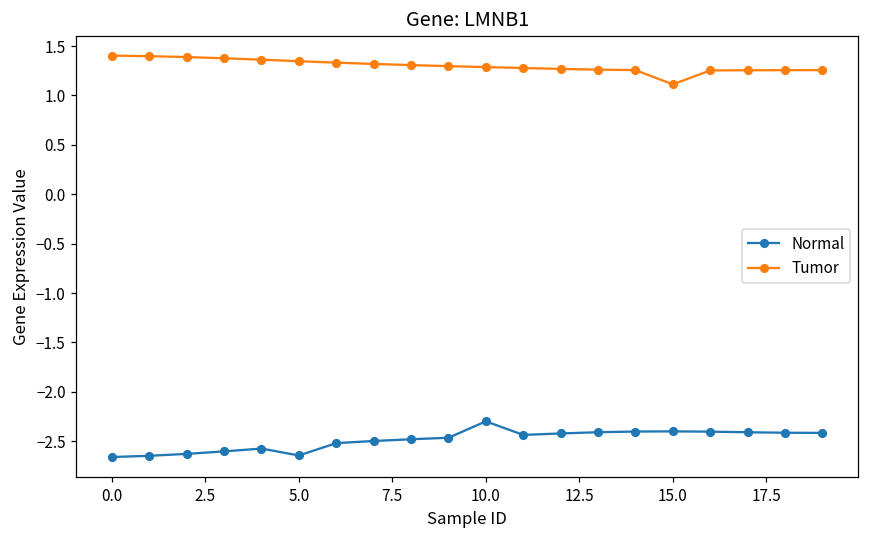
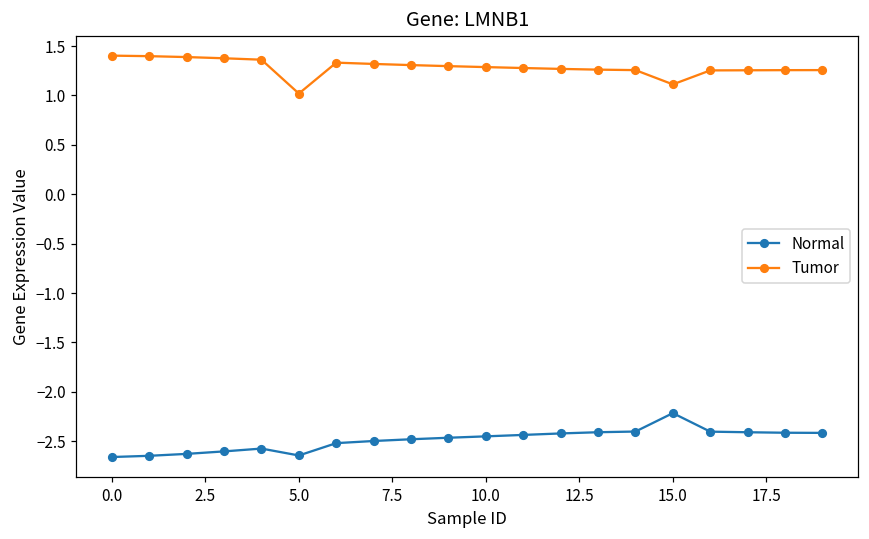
Tumor, 5.0: 1.3 -> 1.0
Normal, 10.0: -2.3 -> -2.5
Normal, 15.0: -2.4 -> -2.2
